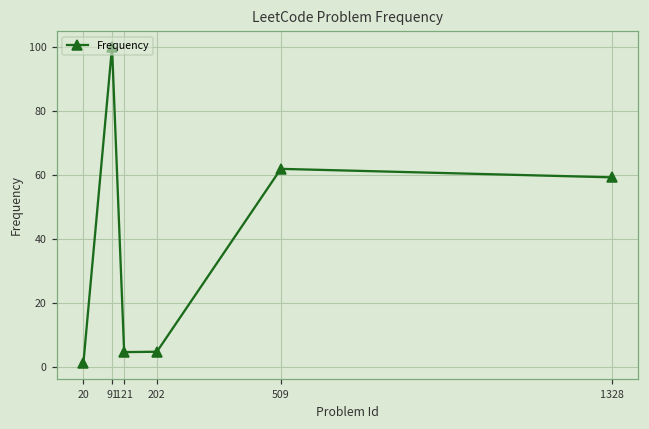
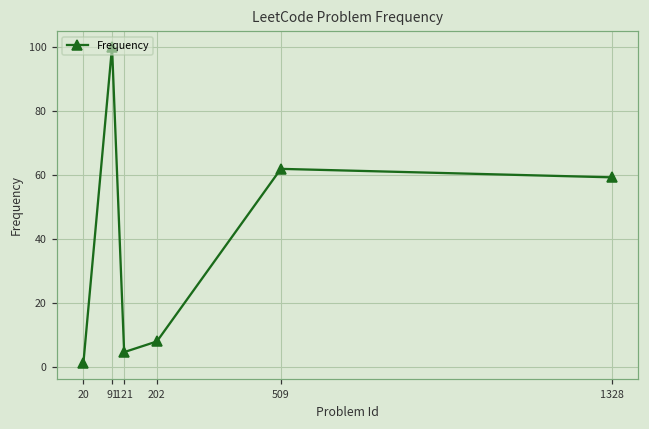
202: 5 -> 8
